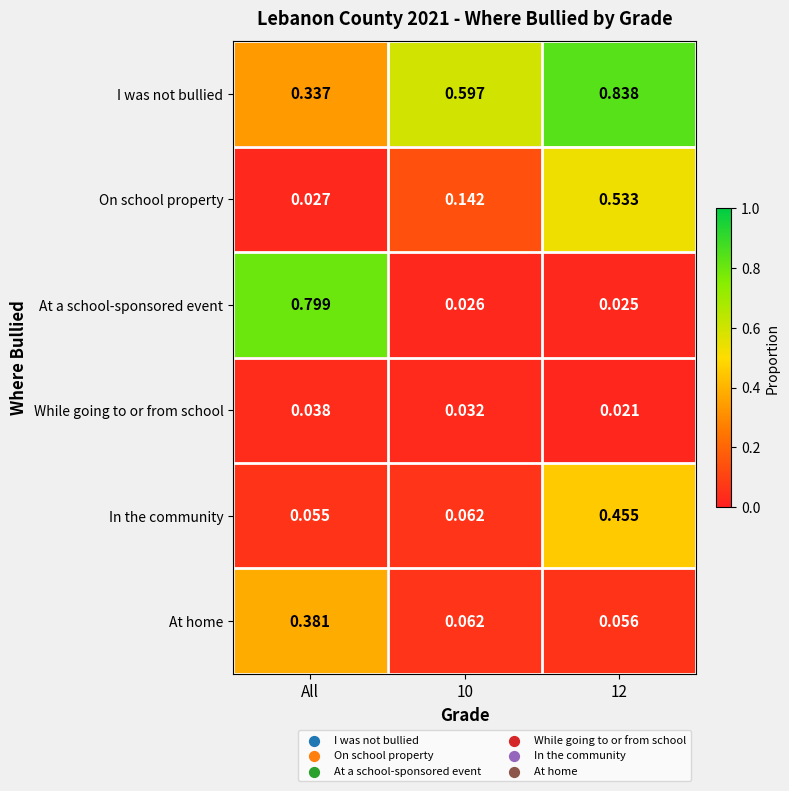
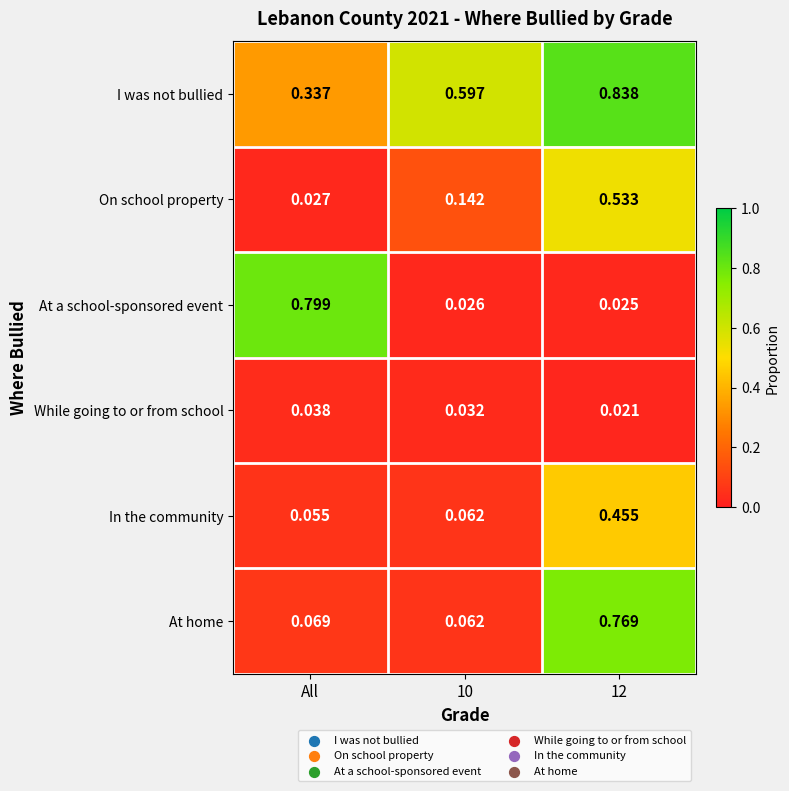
At home, All: 0.381 -> 0.069
At home, 12: 0.056 -> 0.769
